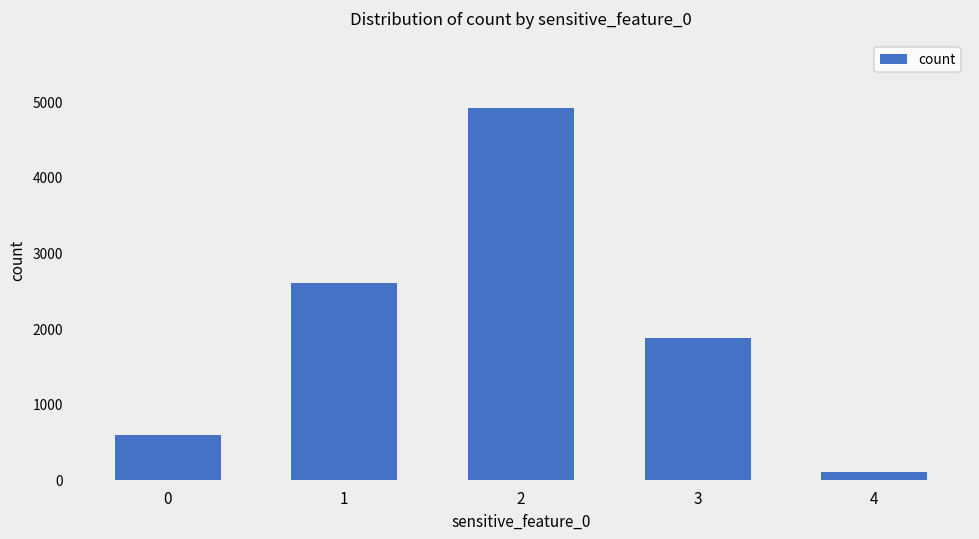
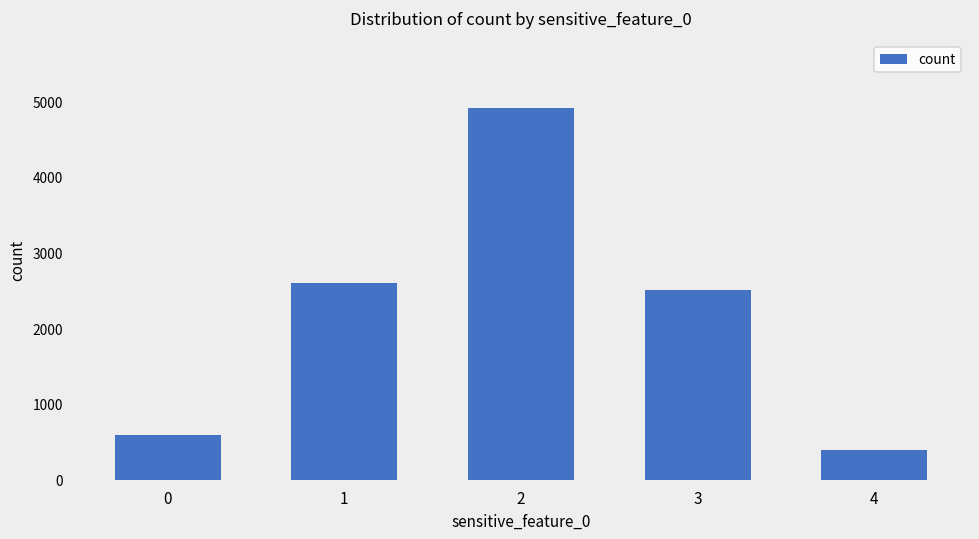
3: 1900 -> 2500
4: 100 -> 400
